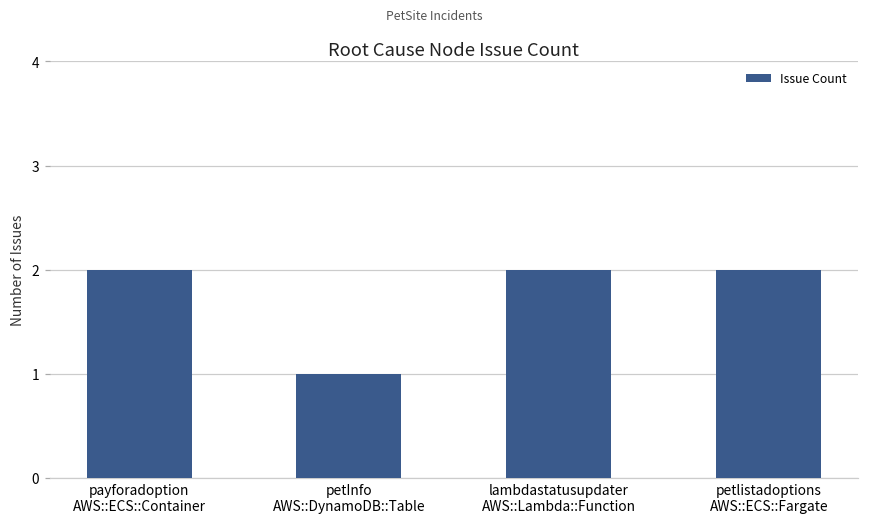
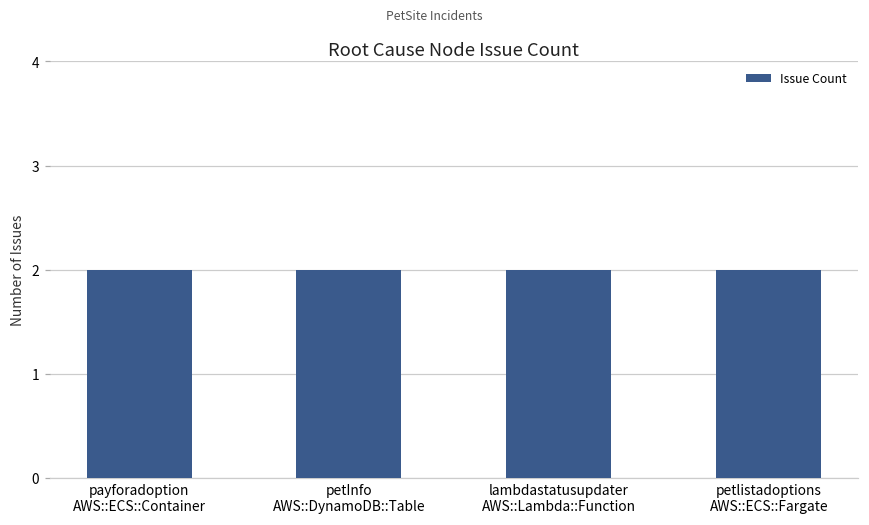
petInfo AWS::DynamoDB::Table: 1 -> 2
